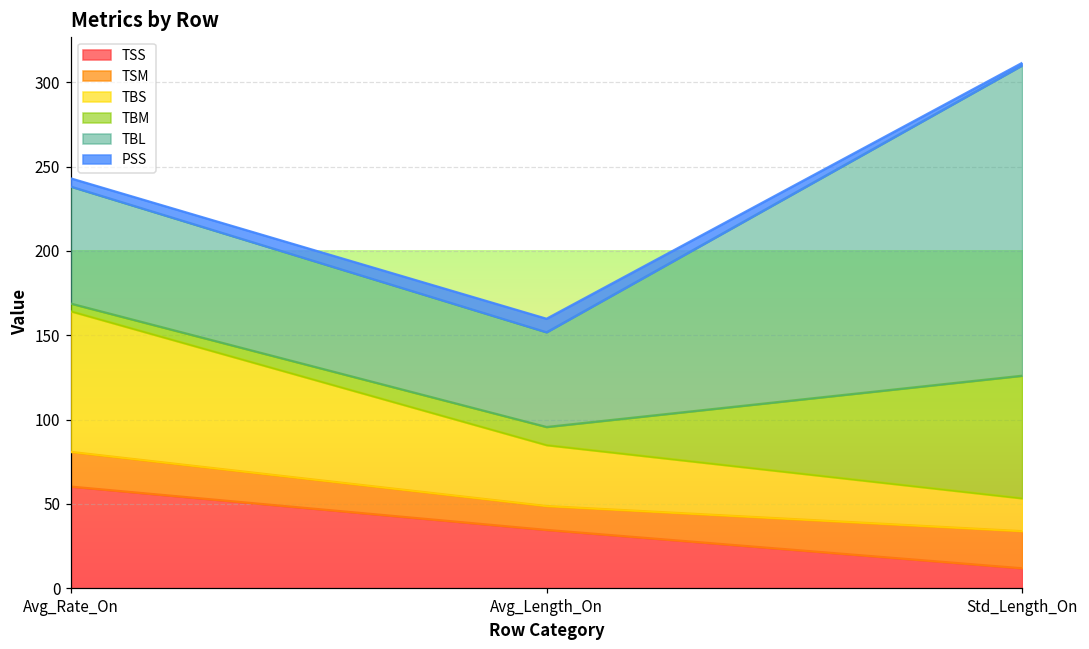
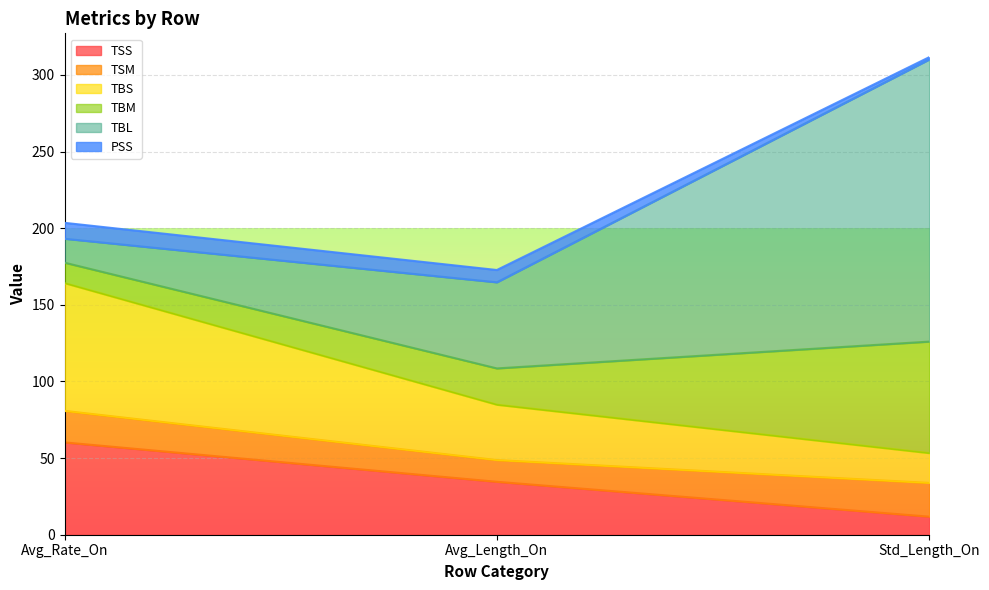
TBM, Avg_Rate_On: 5 -> 13
TBL, Avg_Rate_On: 69 -> 16
PSS, Avg_Rate_On: 5 -> 10
TBM, Avg_Length_On: 11 -> 24
